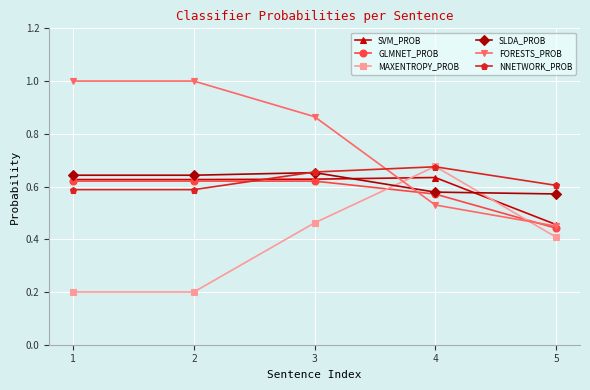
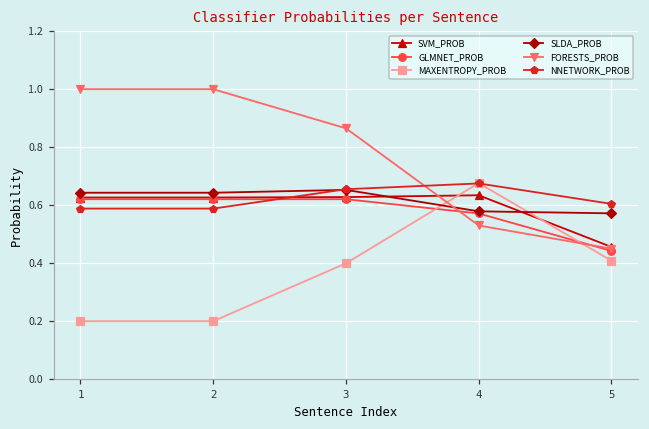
MAXENTROPY_PROB, 3: 0.46 -> 0.40
